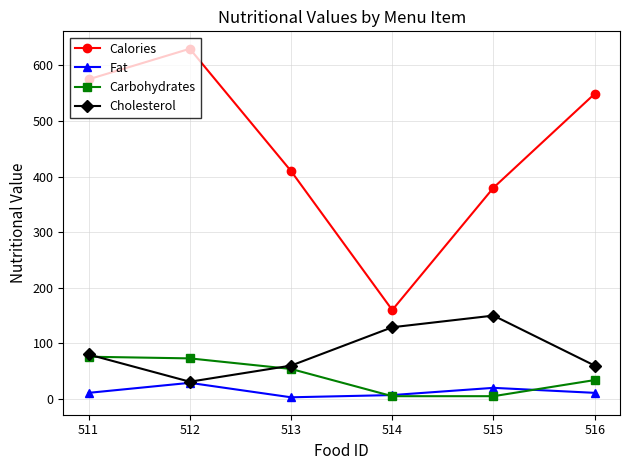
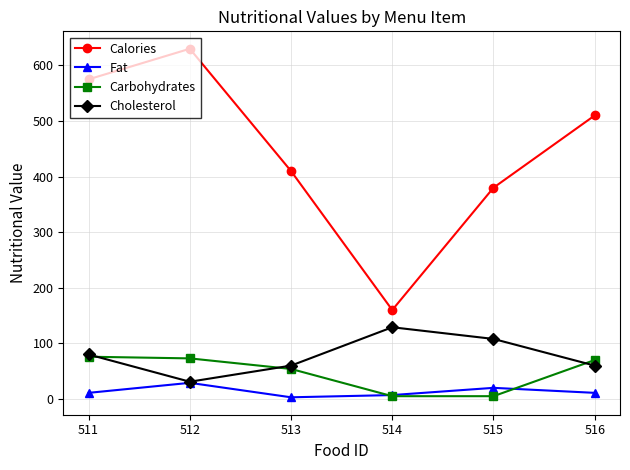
Cholesterol, 515: 150 -> 110
Calories, 516: 550 -> 510
Carbohydrates, 516: 30 -> 70
